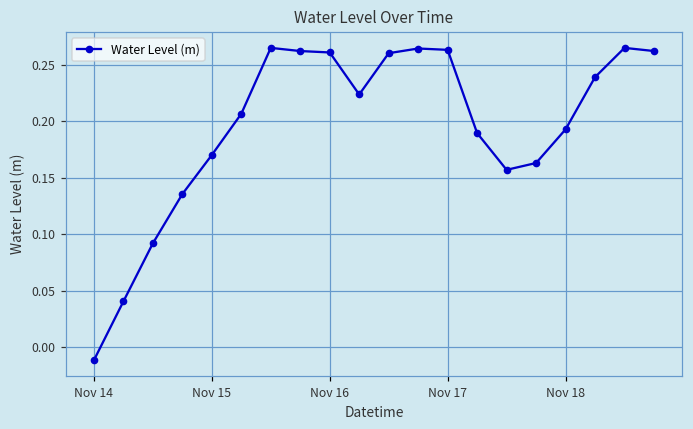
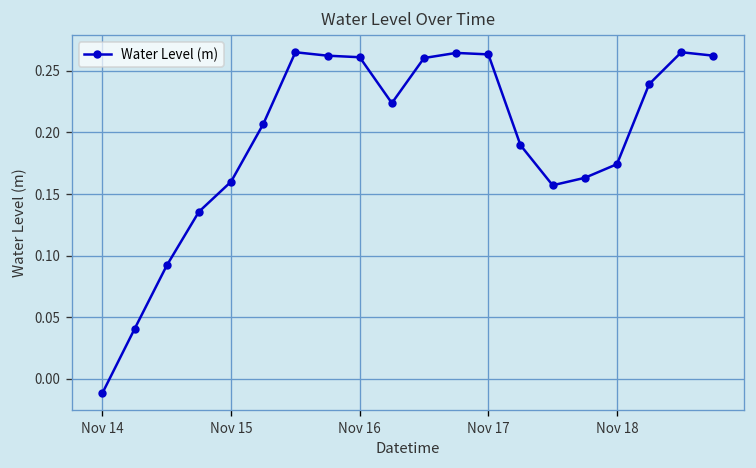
Nov 15: 0.170 -> 0.160
Nov 18: 0.193 -> 0.174
